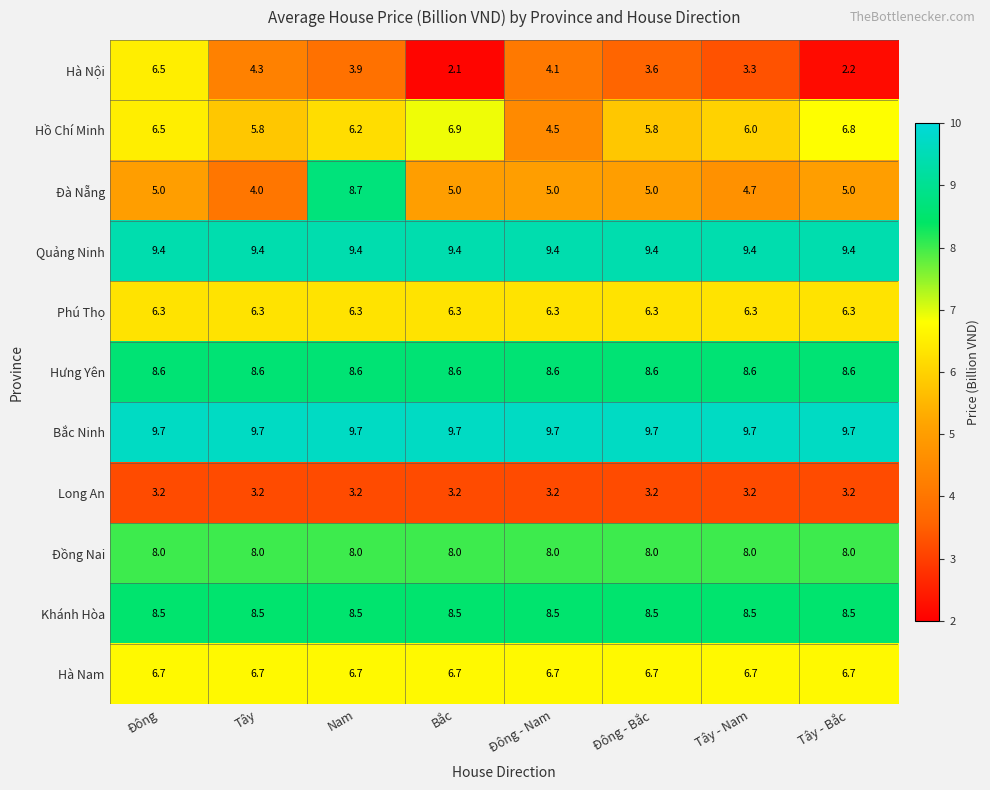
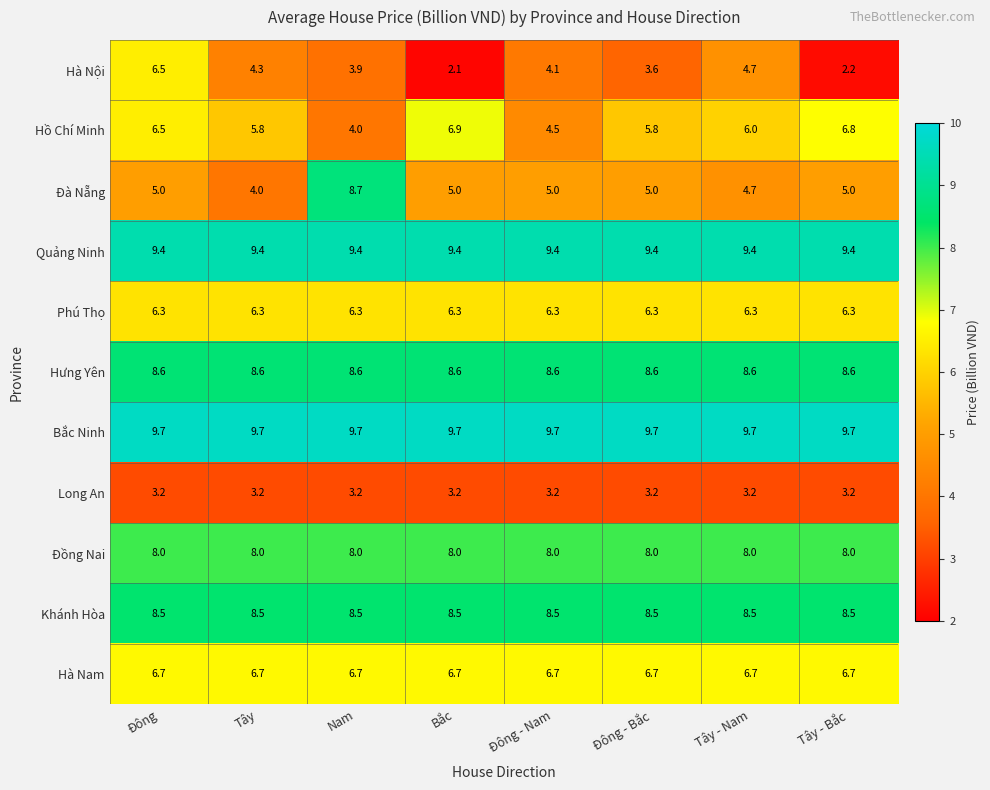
Hà Nội, Tây - Nam: 3.3 -> 4.7
Hồ Chí Minh, Nam: 6.2 -> 4.0
